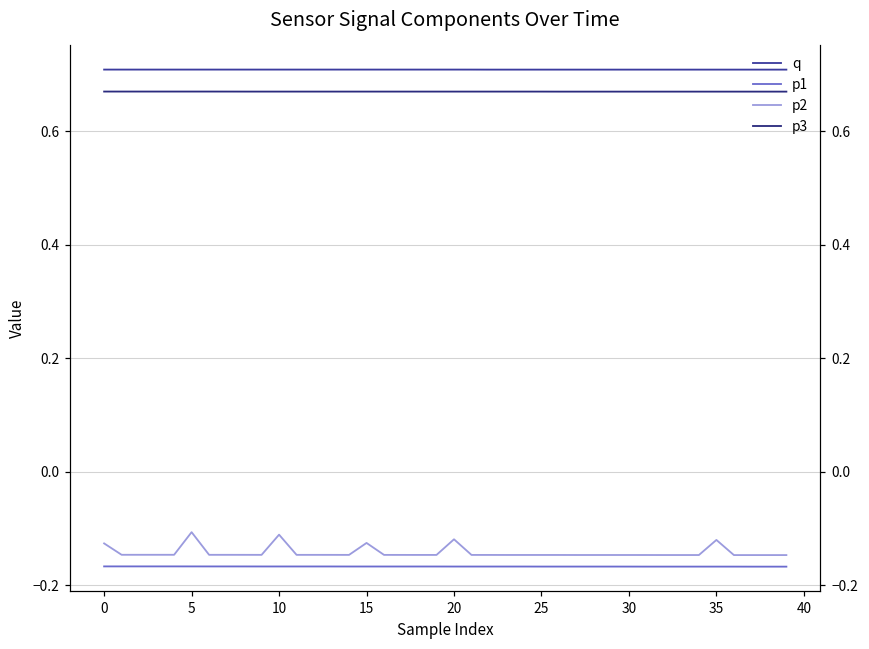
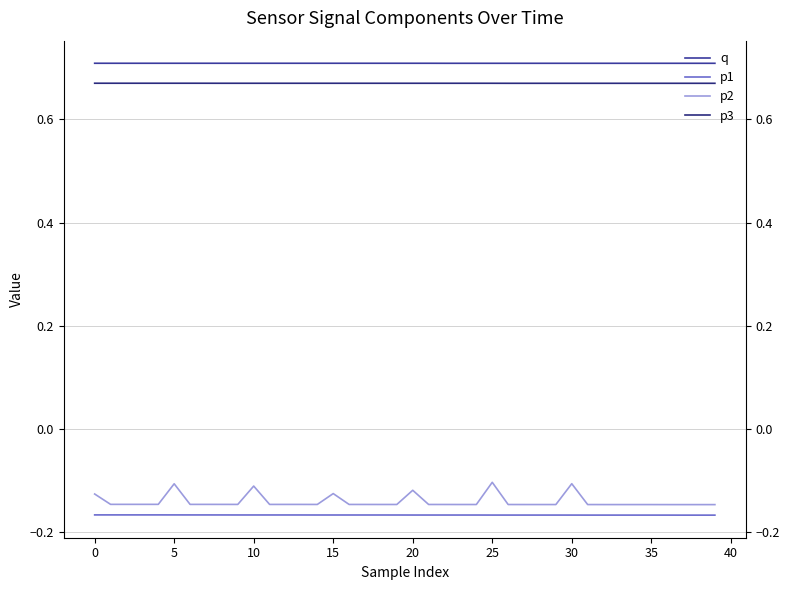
p2, 25: -0.15 -> -0.10
p2, 30: -0.15 -> -0.11
p2, 35: -0.12 -> -0.15
